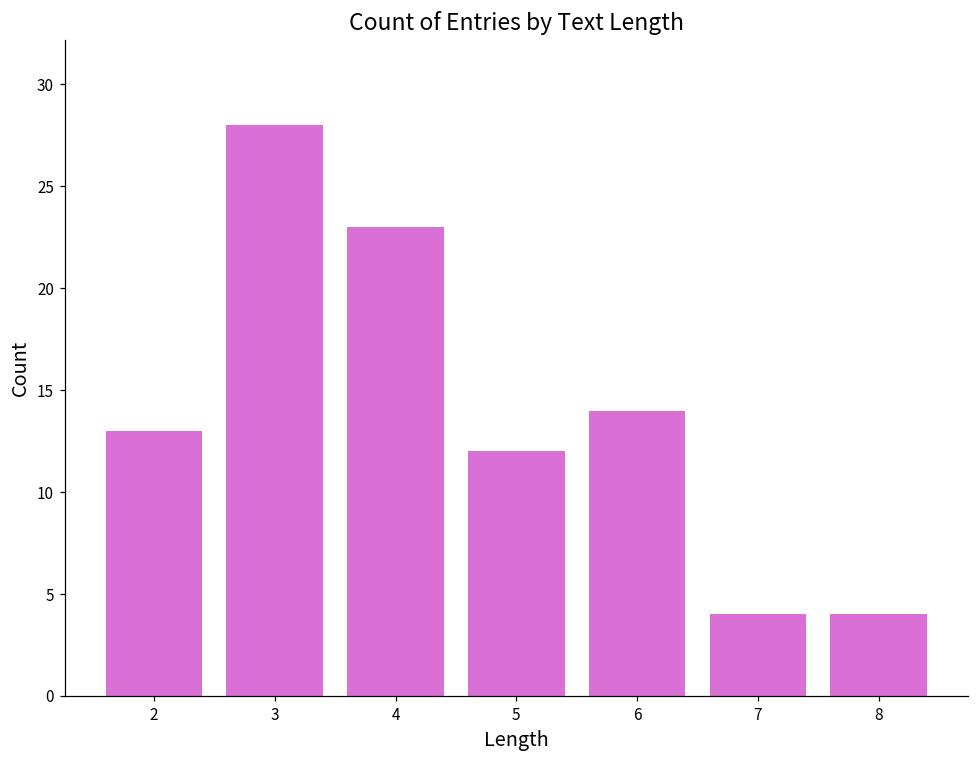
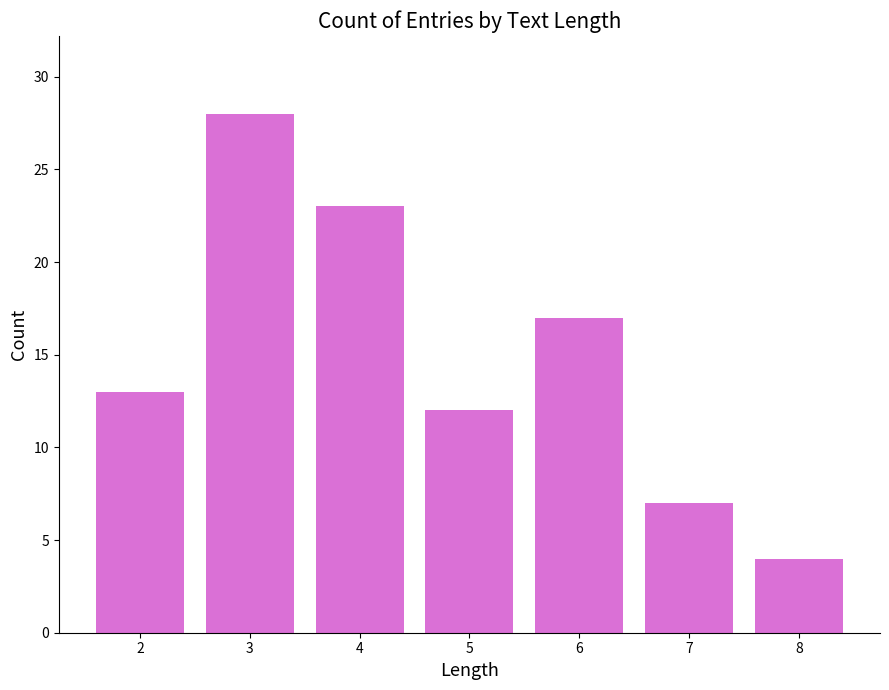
6: 14 -> 17
7: 4 -> 7
